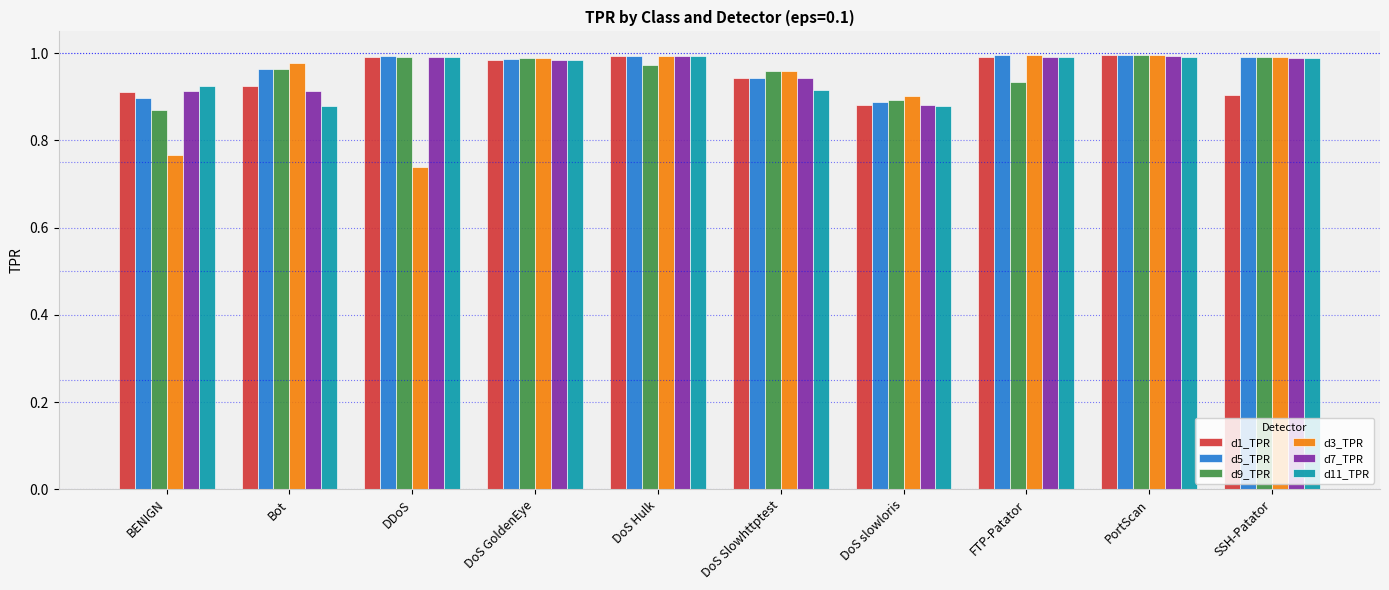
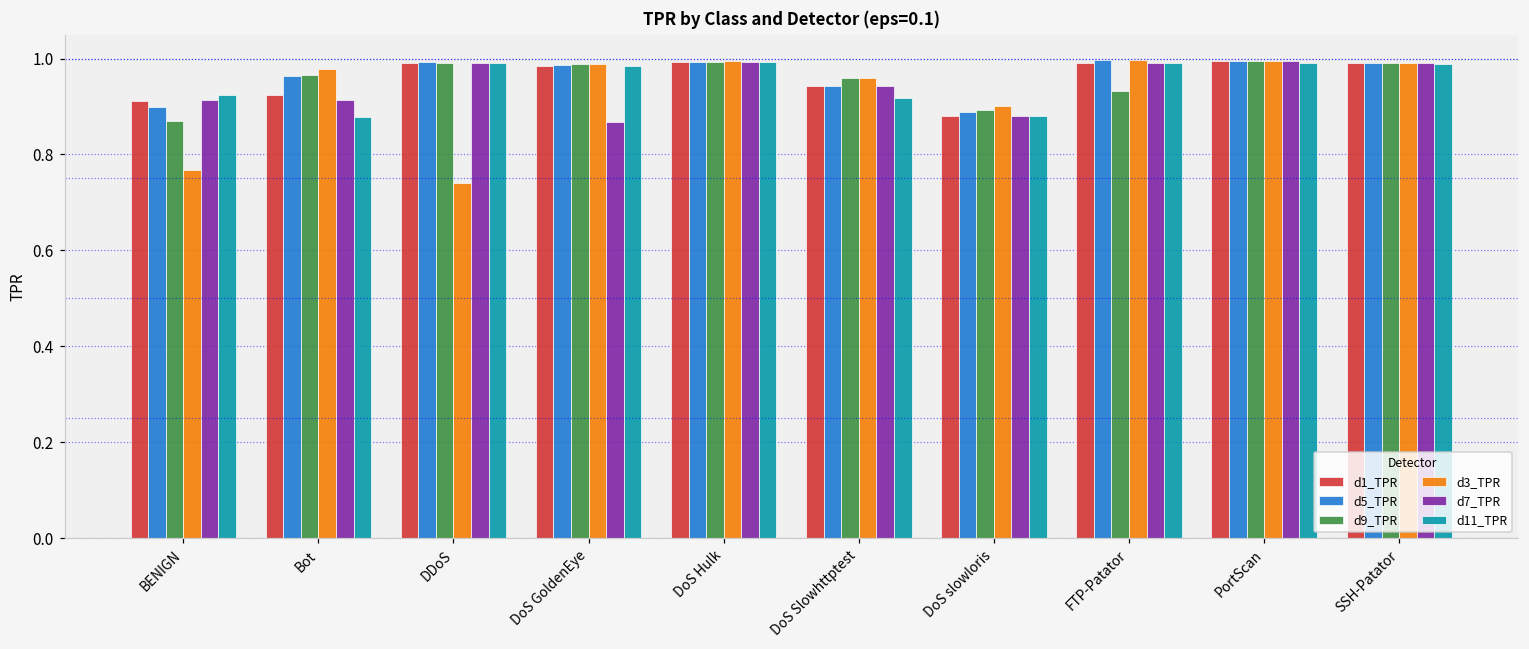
d7_TPR, DoS GoldenEye: 0.98 -> 0.87
d9_TPR, DoS Hulk: 0.97 -> 0.99
d1_TPR, SSH-Patator: 0.91 -> 0.99
